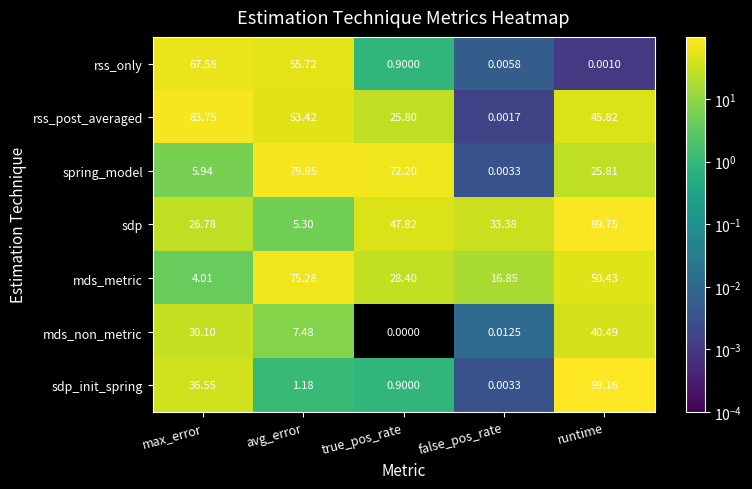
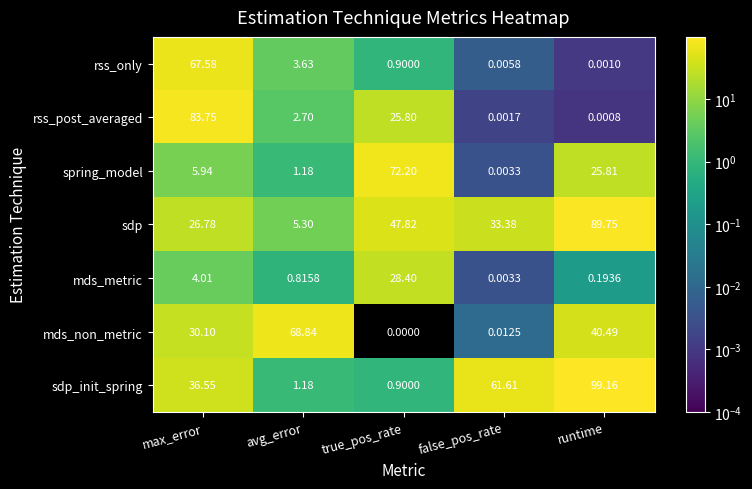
rss_only, avg_error: 55.72 -> 3.63
rss_post_averaged, avg_error: 53.42 -> 2.70
rss_post_averaged, runtime: 45.82 -> 0.0008
spring_model, avg_error: 79.95 -> 1.18
mds_metric, avg_error: 75.28 -> 0.8158
mds_metric, false_pos_rate: 16.85 -> 0.0033
mds_metric, runtime: 50.43 -> 0.1936
mds_non_metric, avg_error: 7.48 -> 68.84
sdp_init_spring, false_pos_rate: 0.0033 -> 61.61
